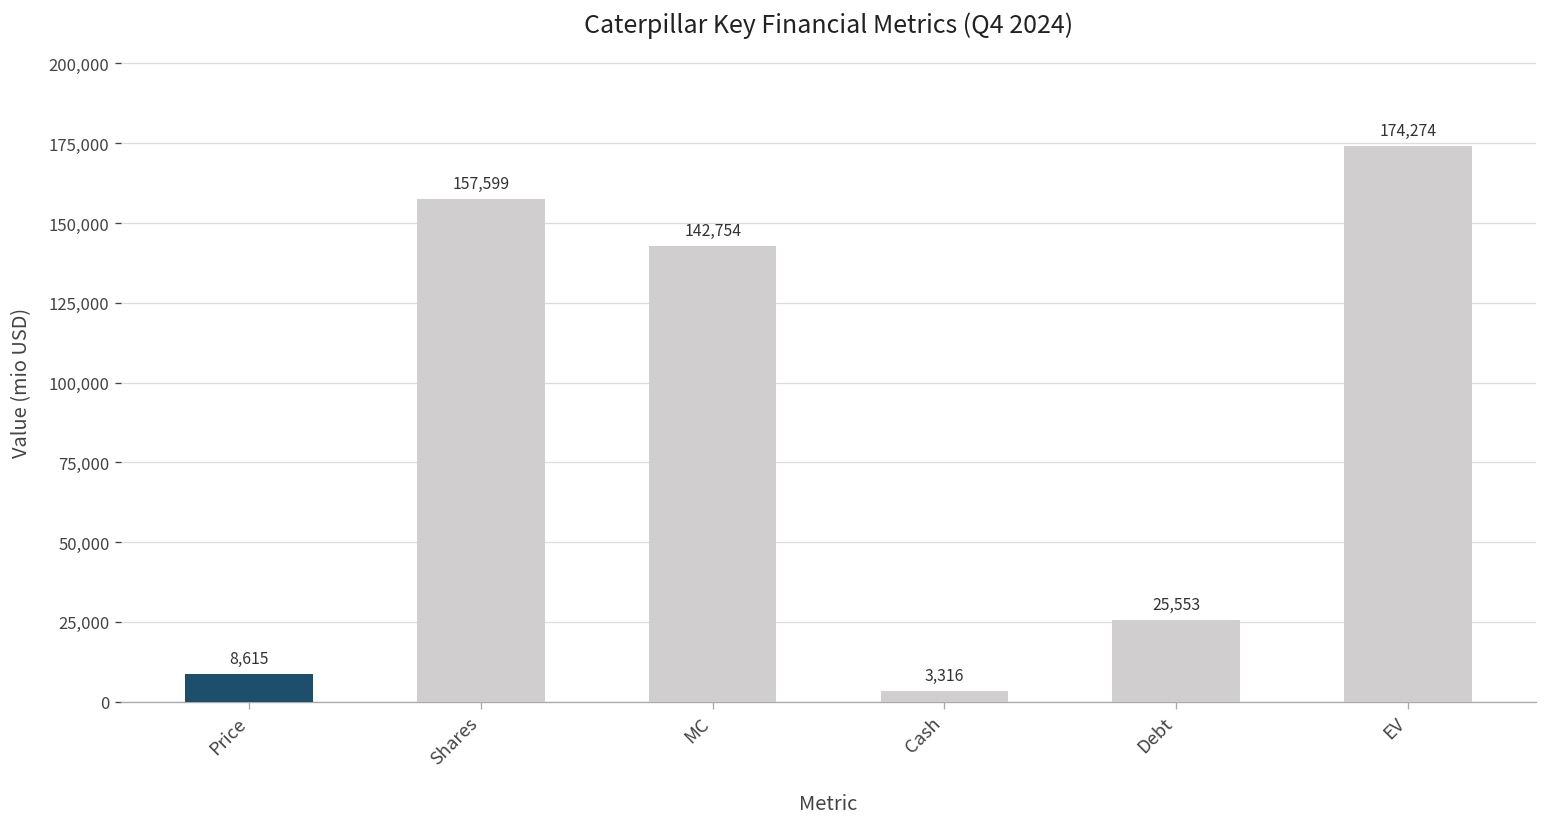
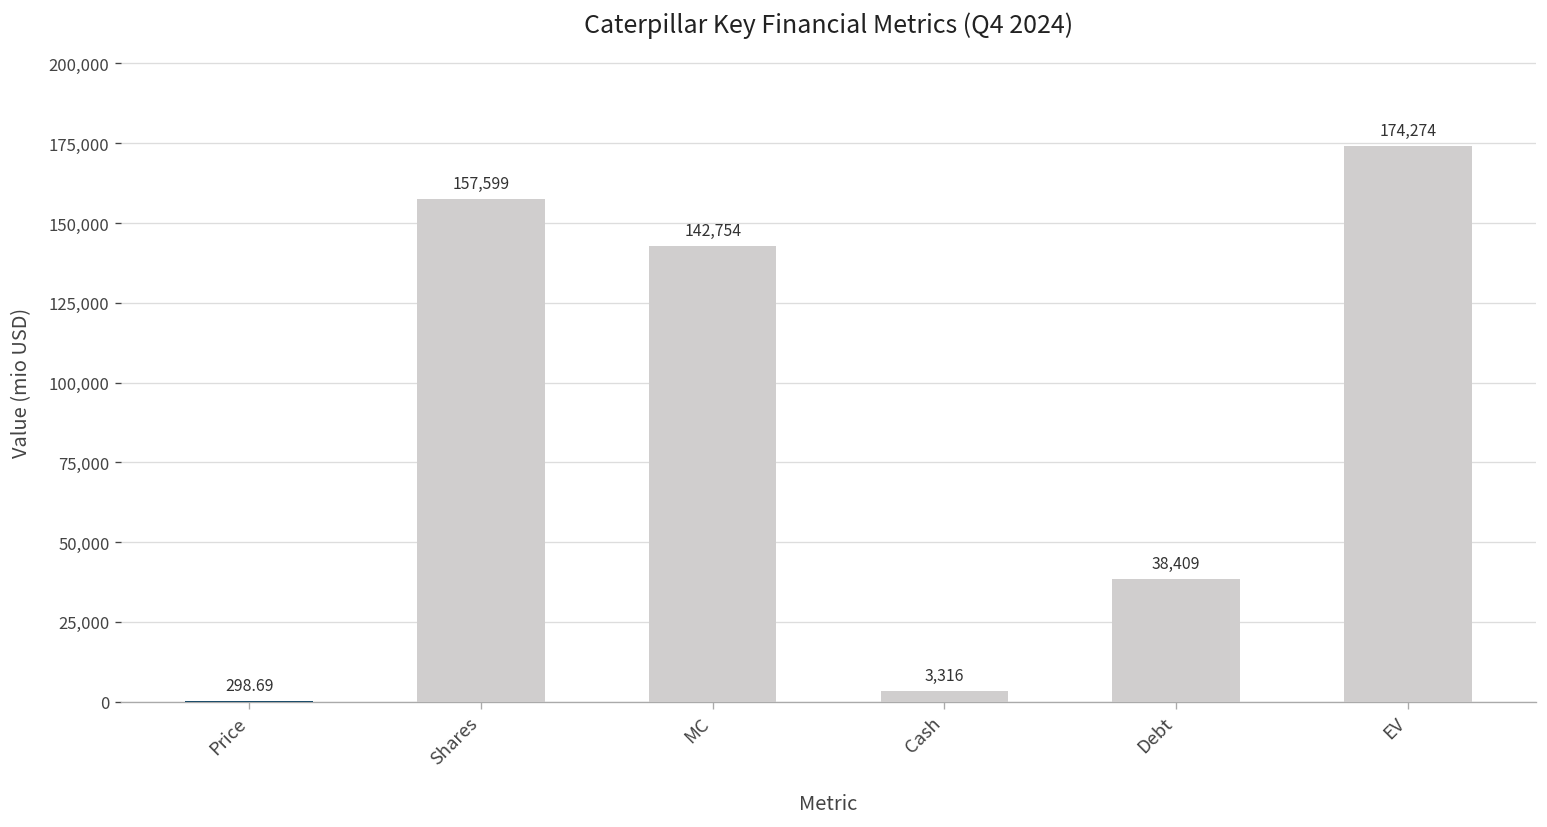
Price: 8,615 -> 298.69
Debt: 25,553 -> 38,409
